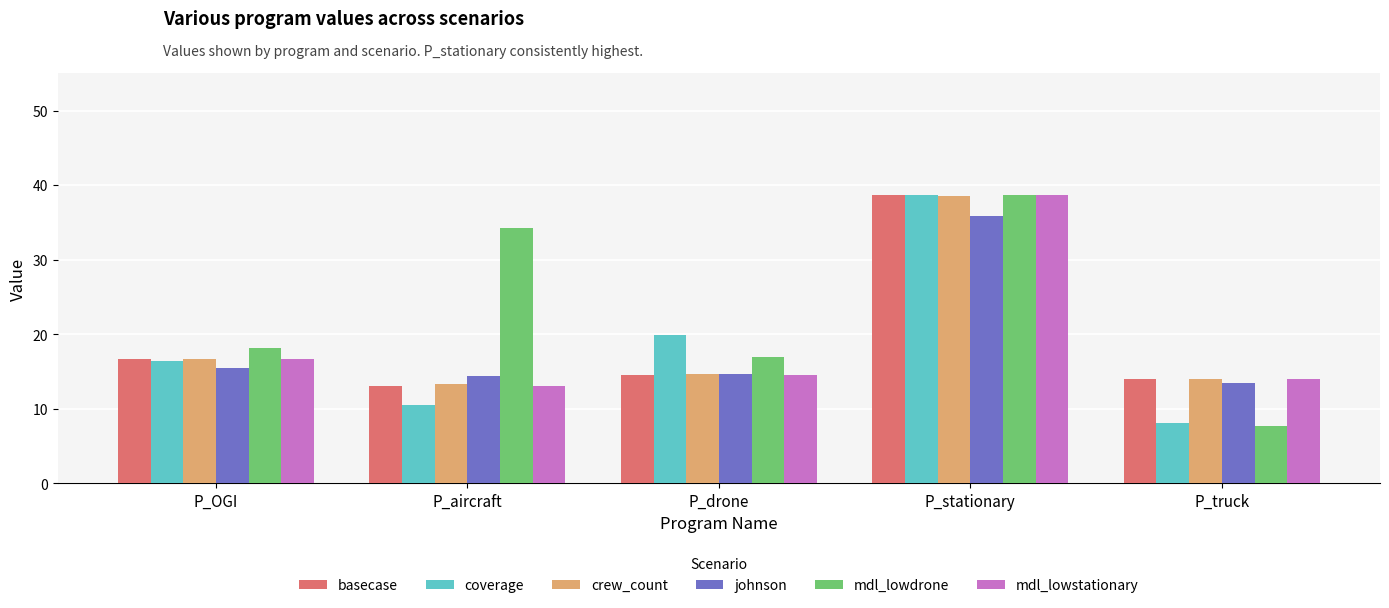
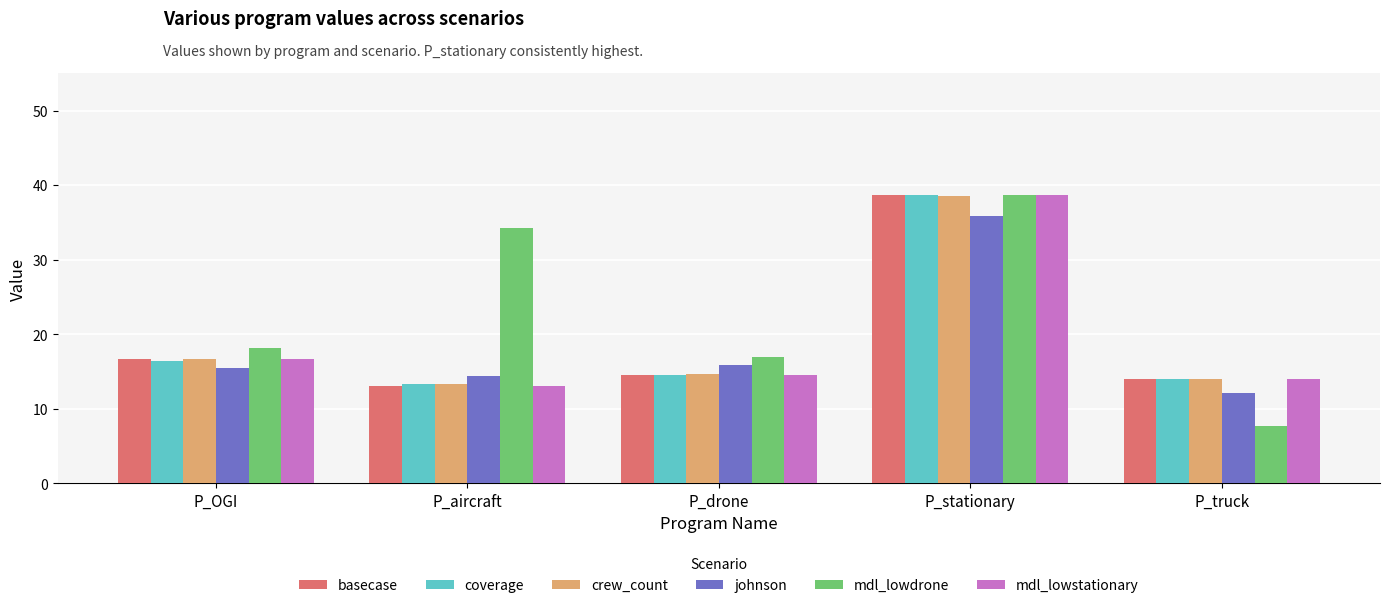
coverage, P_aircraft: 11 -> 13
coverage, P_drone: 20 -> 15
johnson, P_drone: 15 -> 16
coverage, P_truck: 8 -> 14
johnson, P_truck: 13 -> 12
